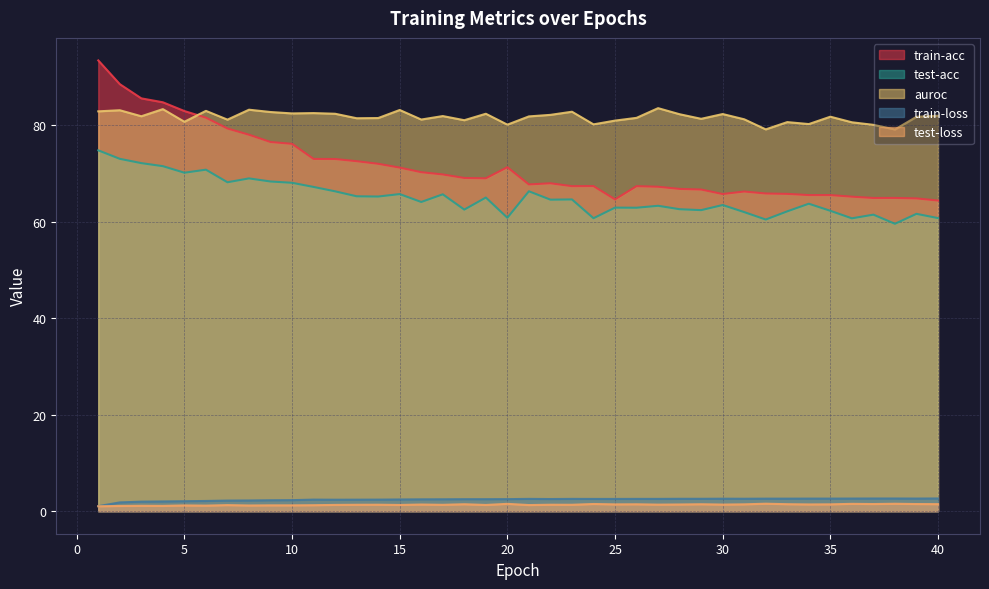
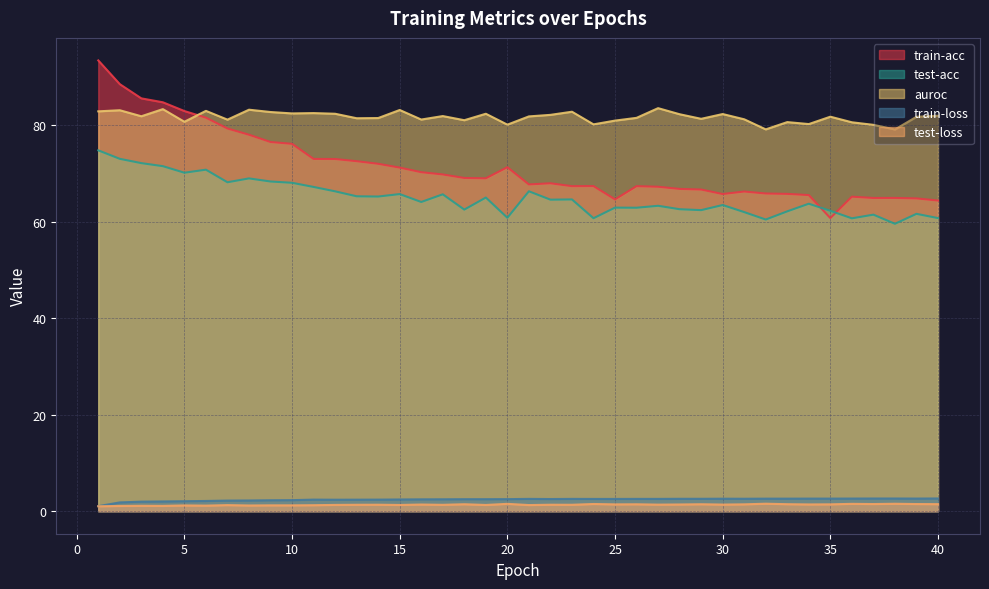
train-acc, 35: 66 -> 61
